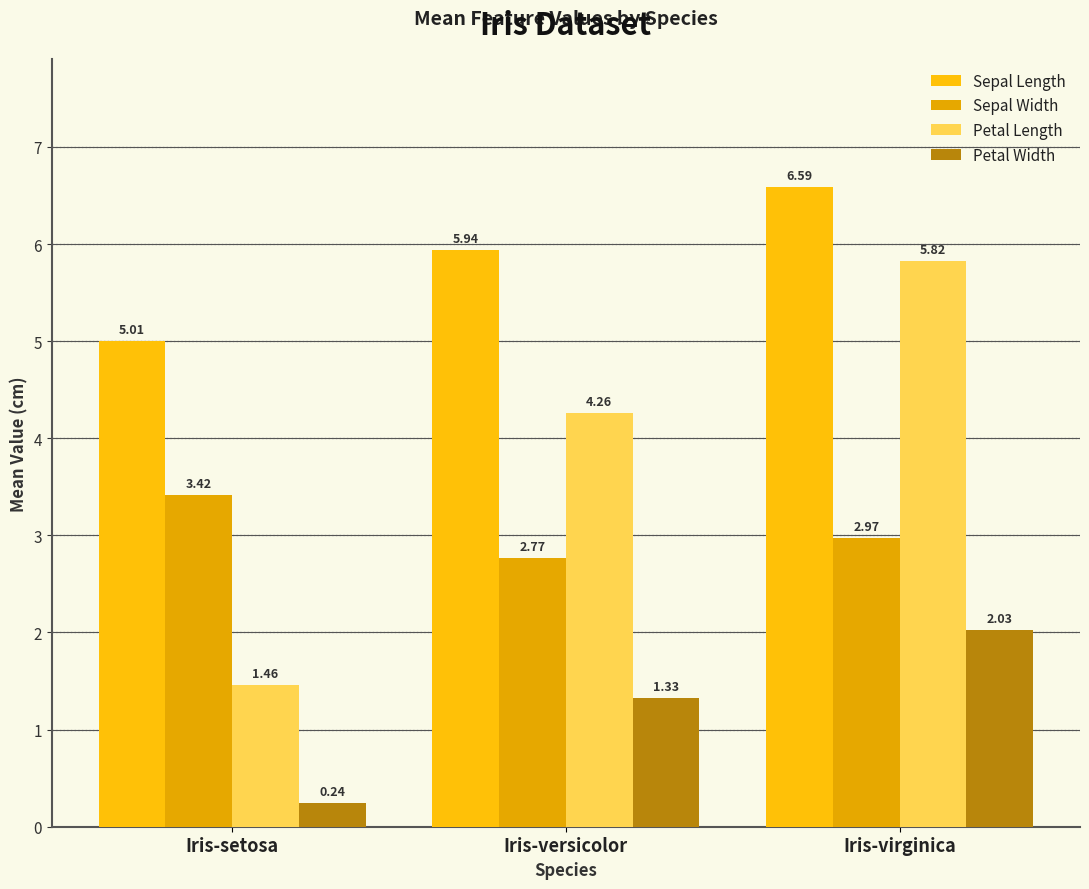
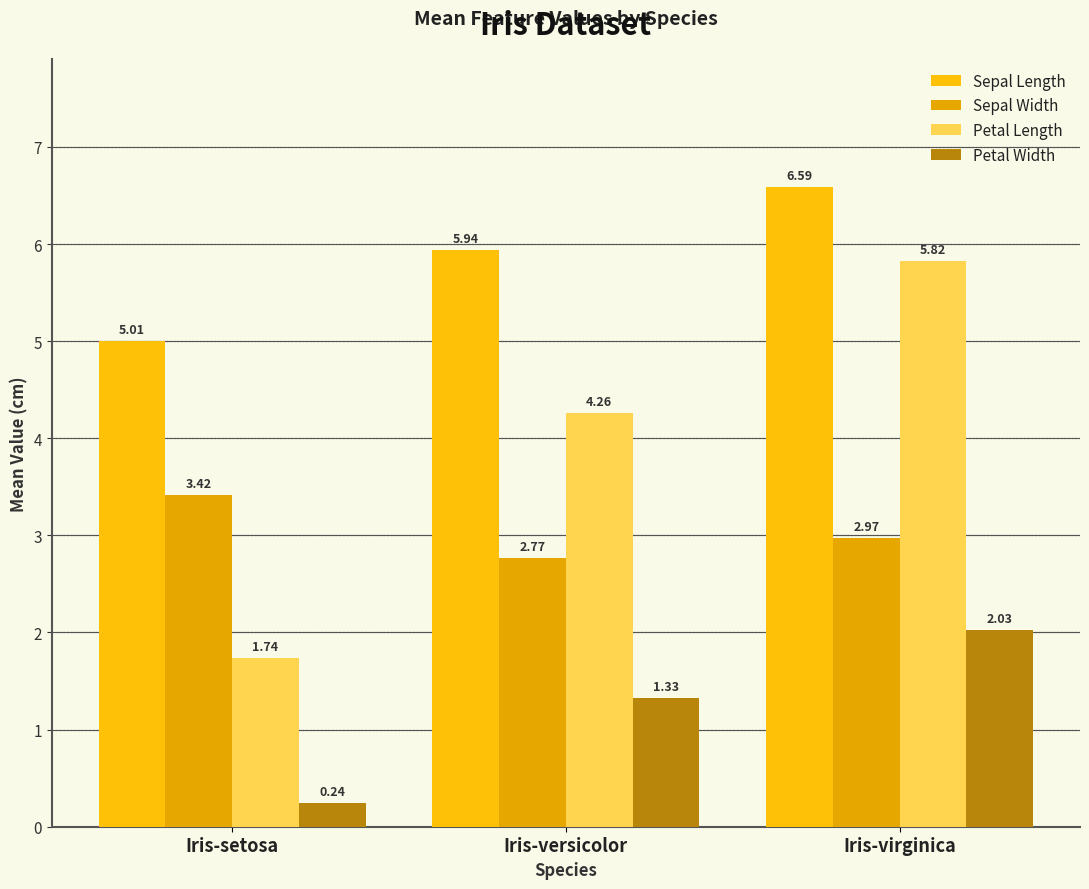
Petal Length, Iris-setosa: 1.46 -> 1.74
